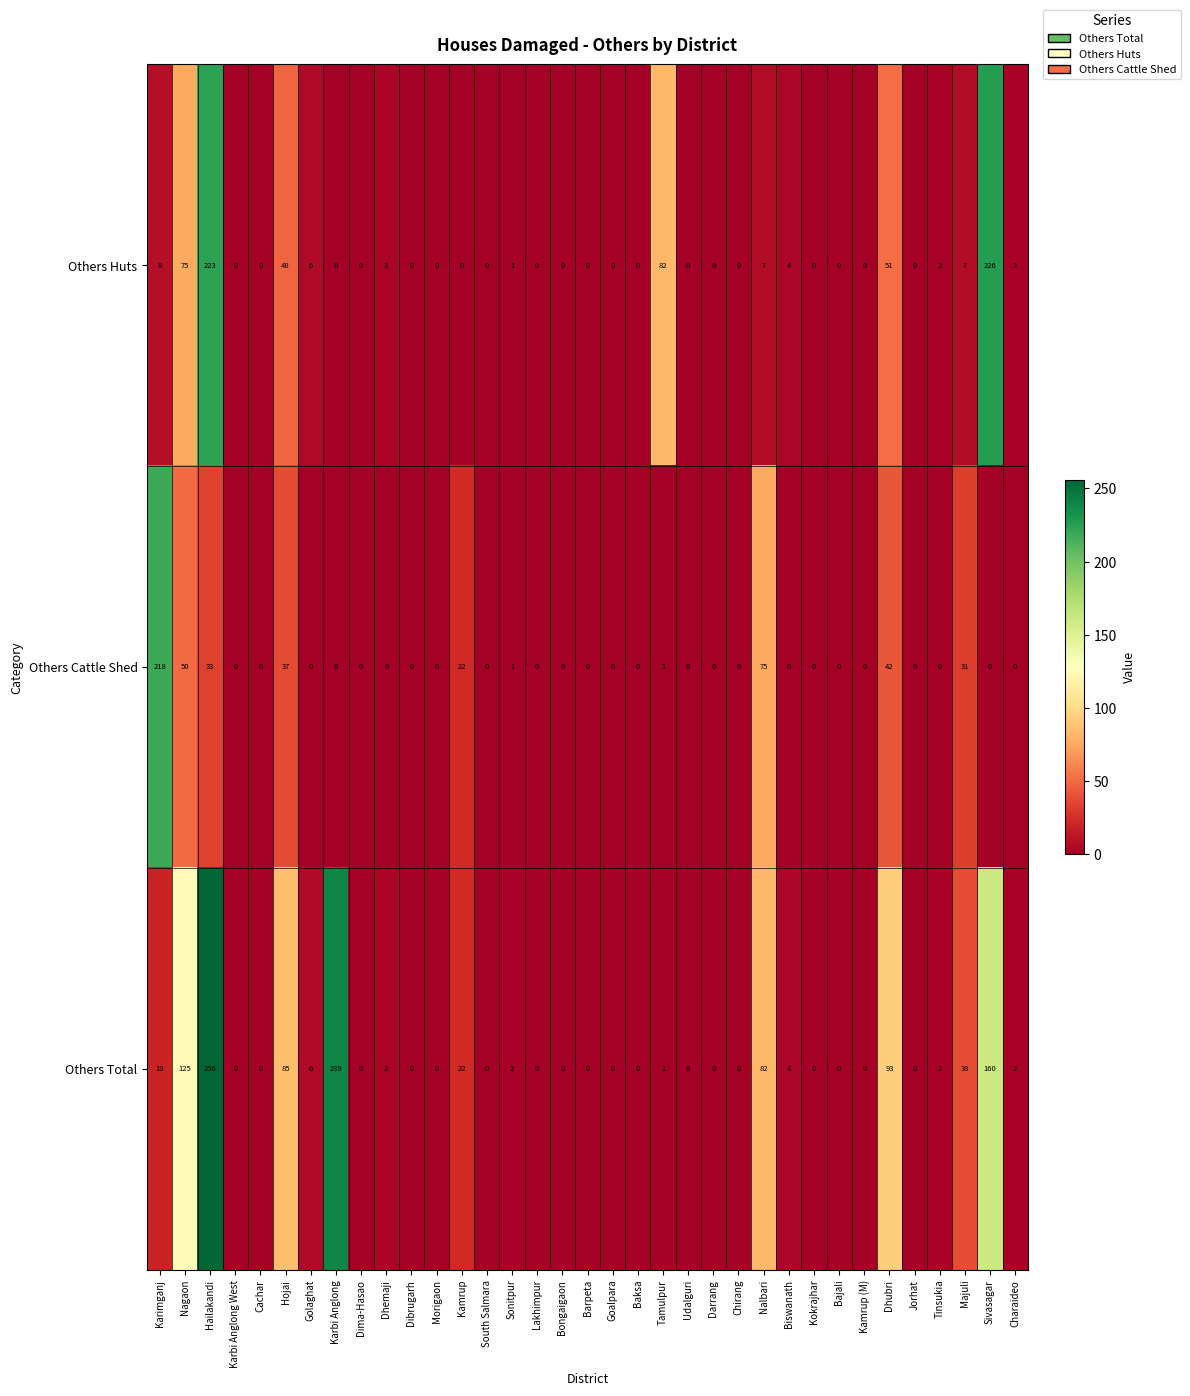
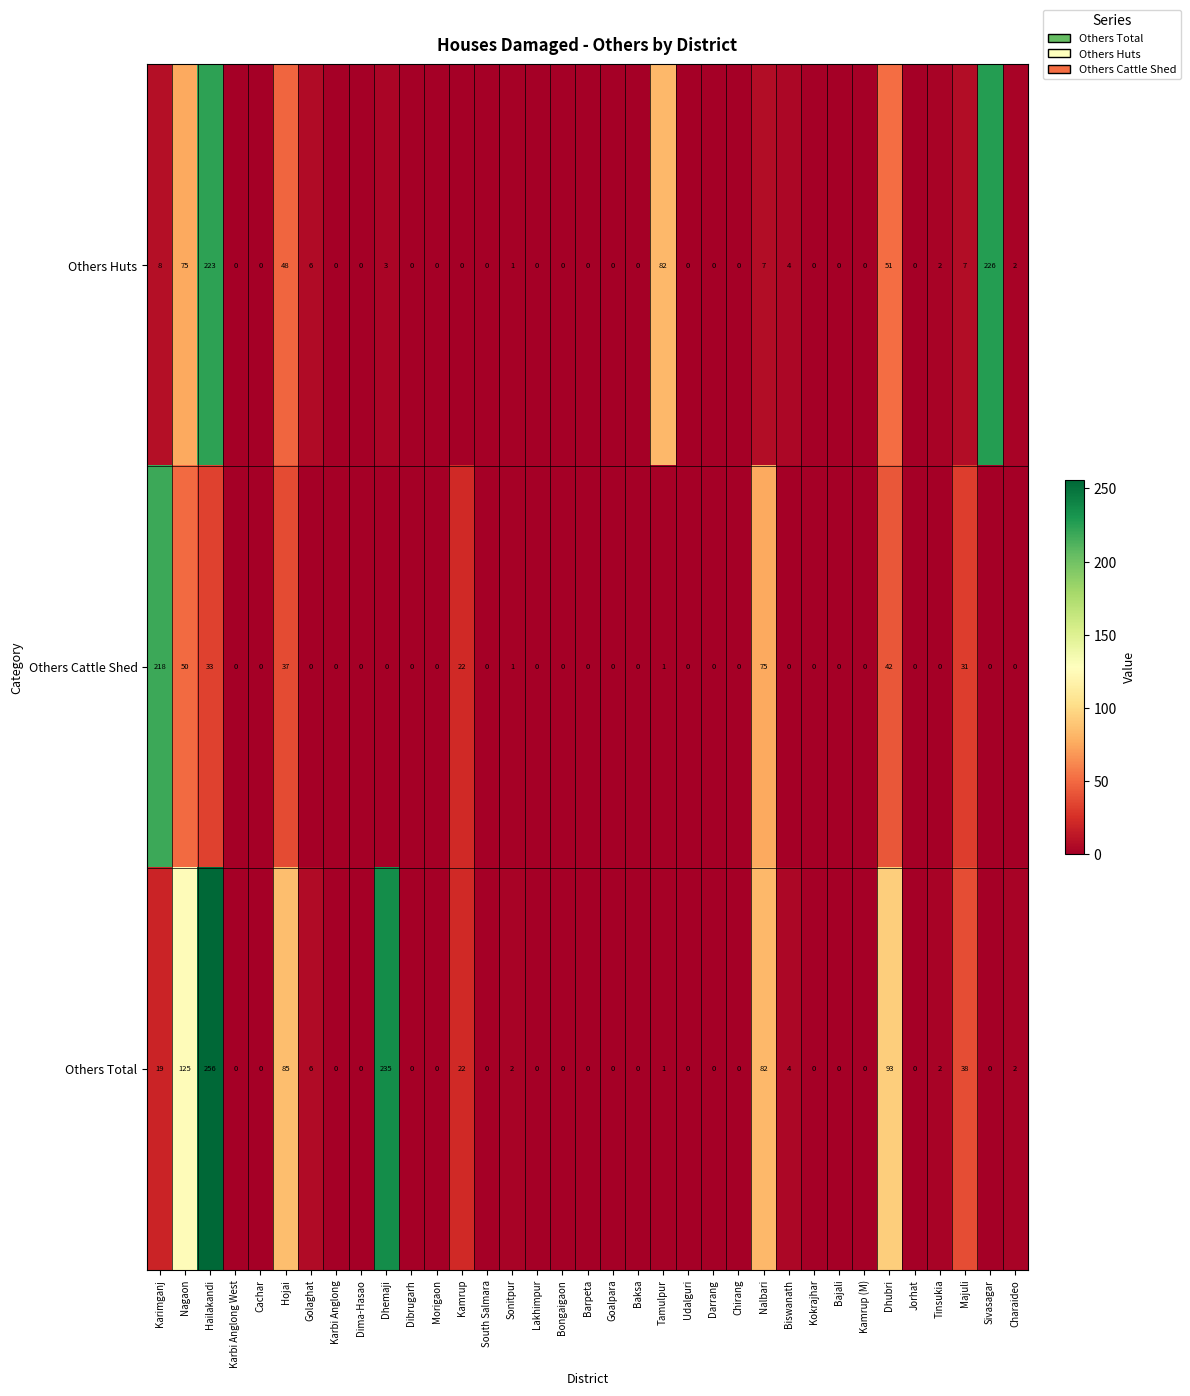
Others Total, Karbi Anglong: 239 -> 0
Others Total, Dhemaji: 3 -> 235
Others Total, Sivasagar: 160 -> 0
